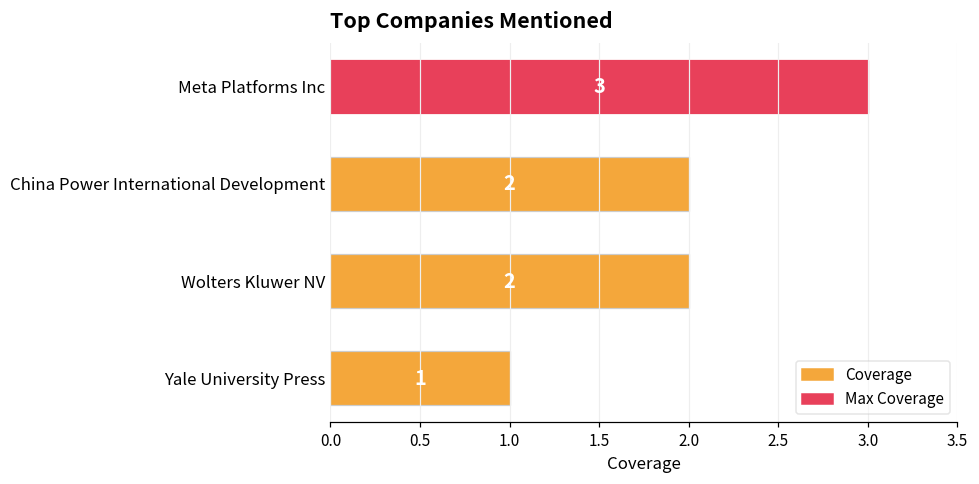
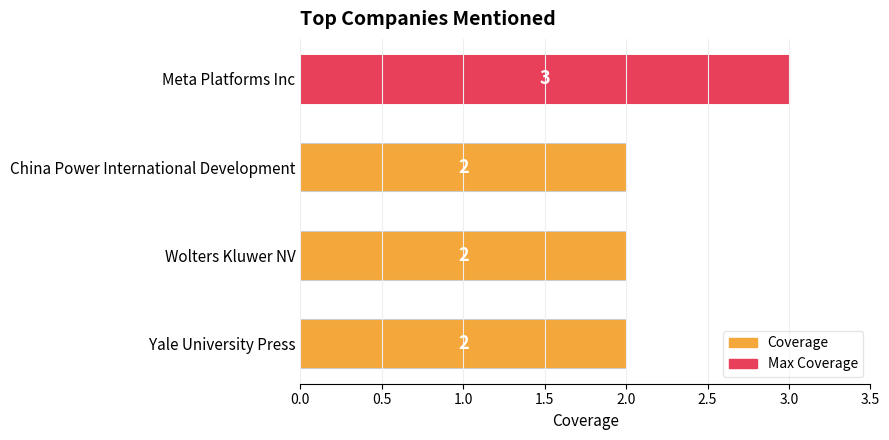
Yale University Press: 1 -> 2
